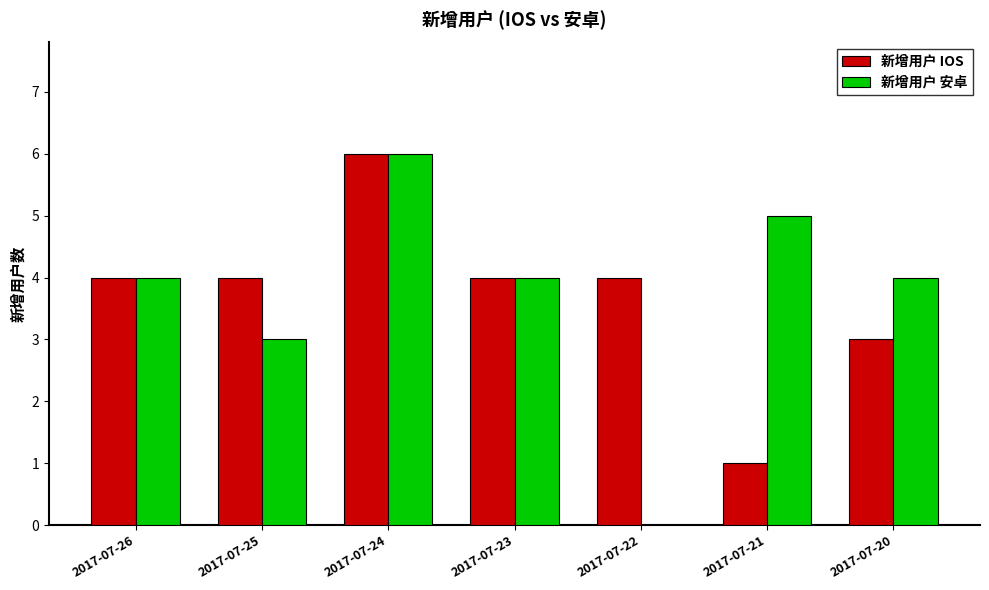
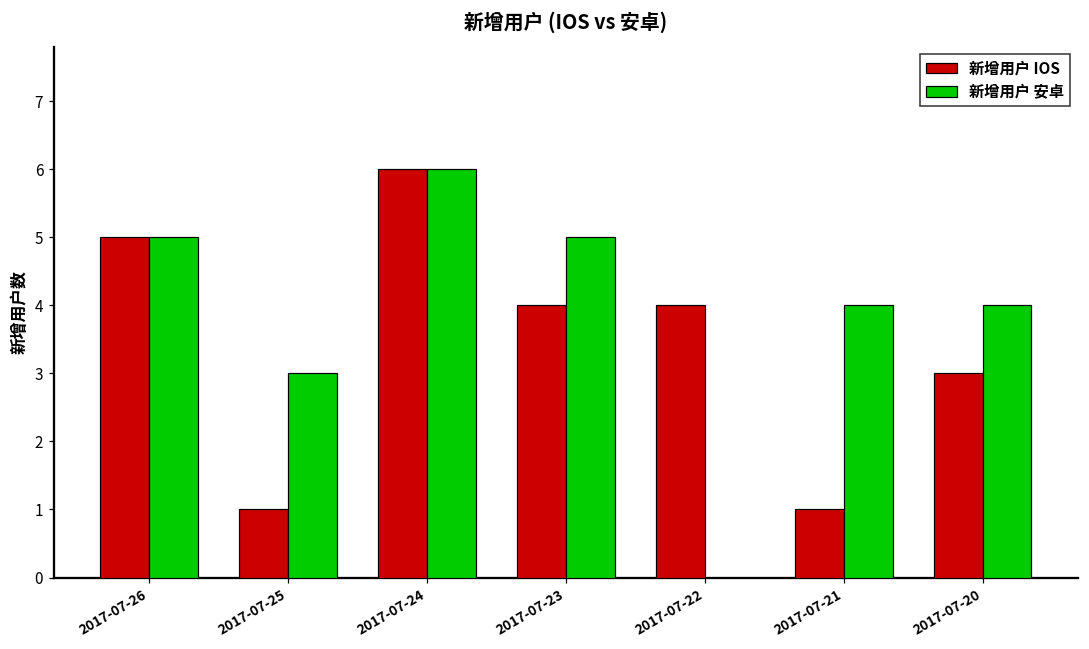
新增用户 IOS, 2017-07-26: 4 -> 5
新增用户 安卓, 2017-07-26: 4 -> 5
新增用户 IOS, 2017-07-25: 4 -> 1
新增用户 安卓, 2017-07-23: 4 -> 5
新增用户 安卓, 2017-07-21: 5 -> 4
